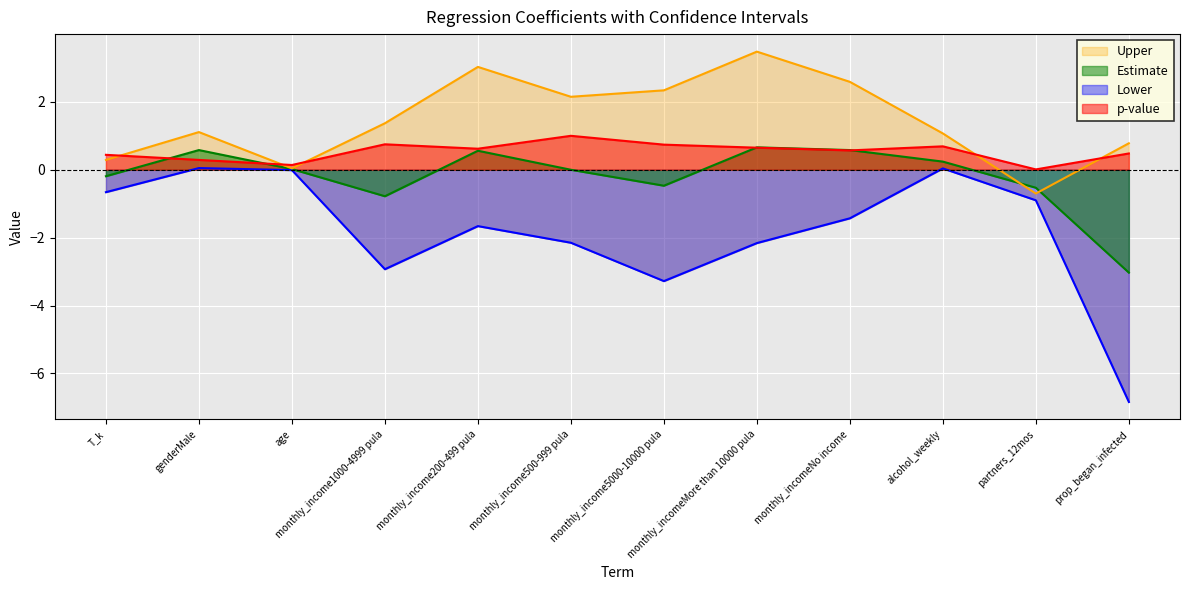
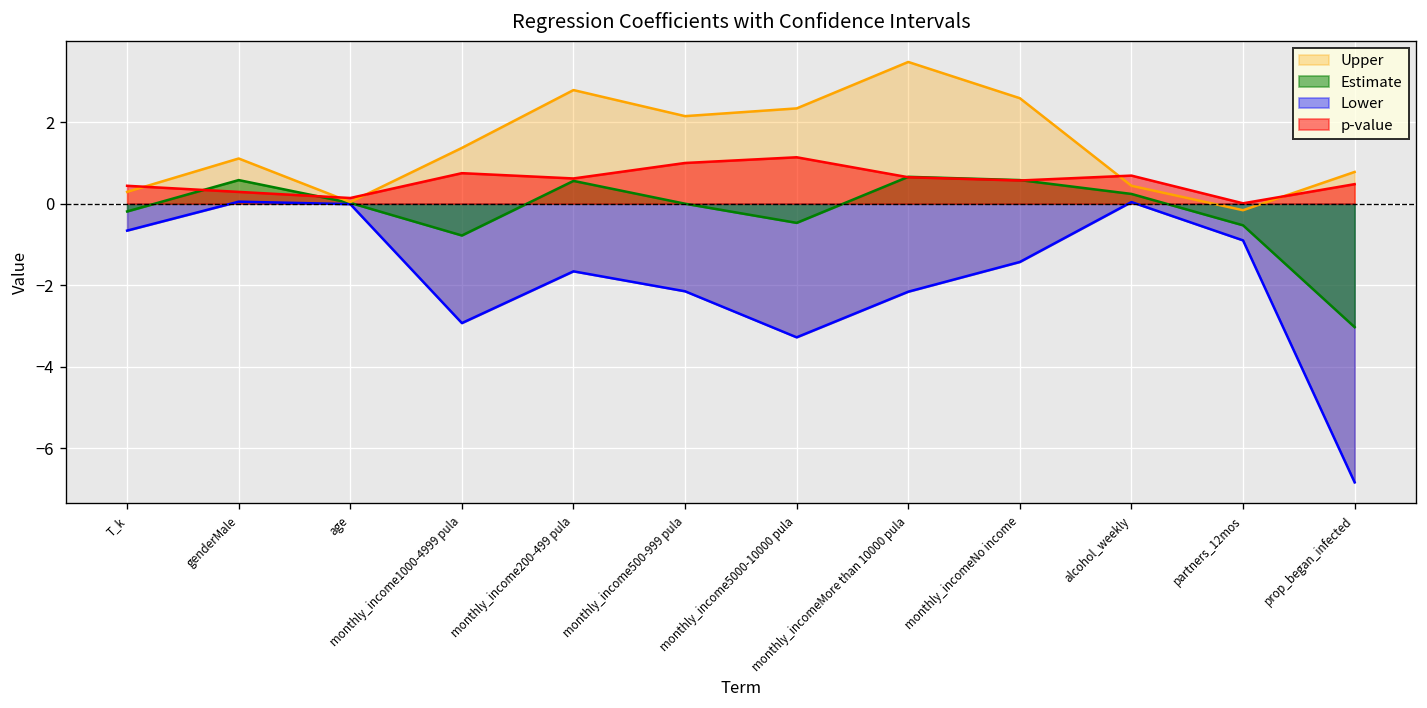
Upper, monthly_income200-499 pula: 3.0 -> 2.8
p-value, monthly_income5000-10000 pula: 0.7 -> 1.1
Upper, alcohol_weekly: 1.1 -> 0.4
Upper, partners_12mos: -0.7 -> -0.2
